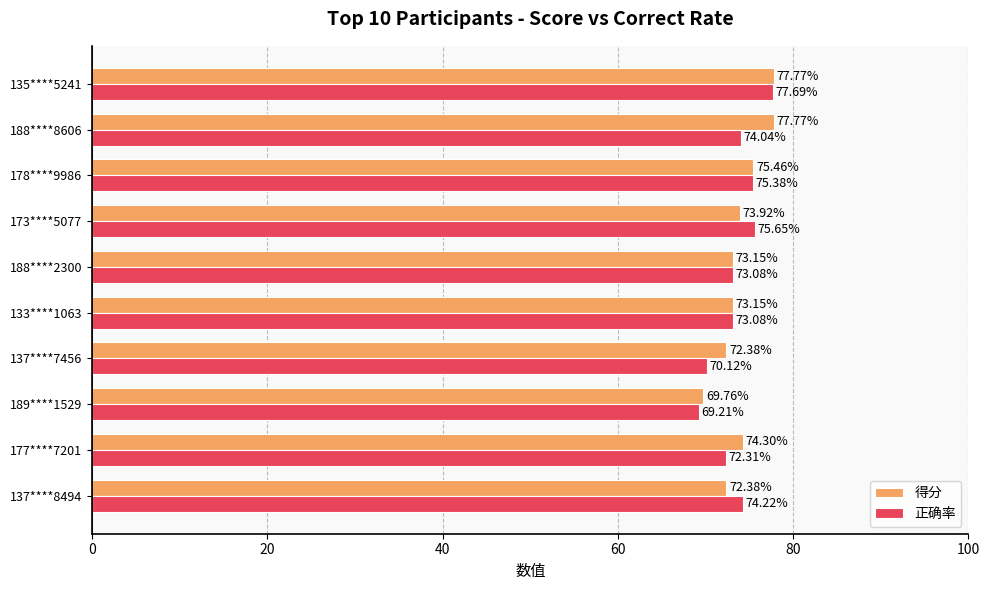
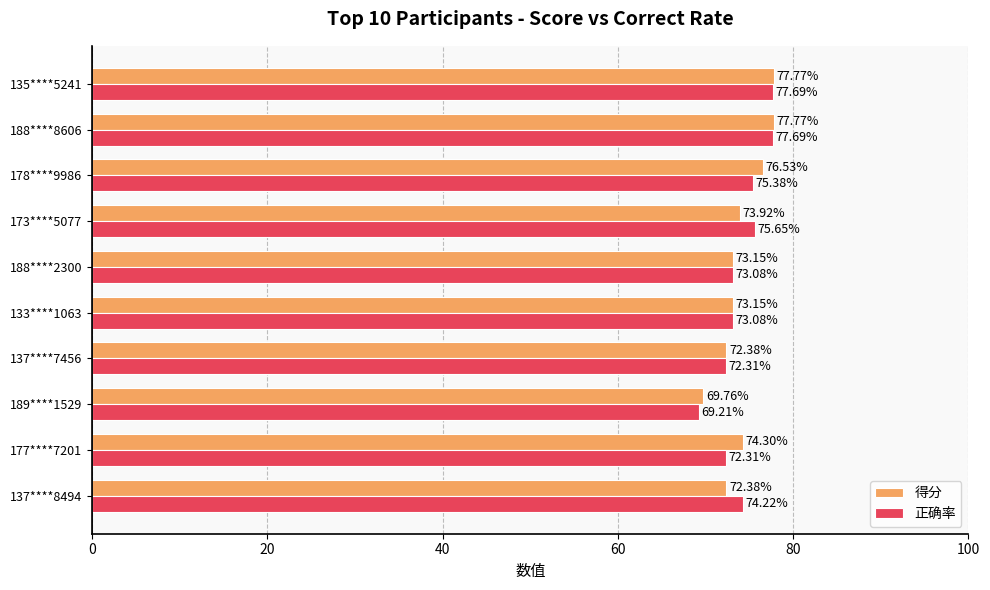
正确率, 188****8606: 74.04% -> 77.69%
得分, 178****9986: 75.46% -> 76.53%
正确率, 137****7456: 70.12% -> 72.31%
